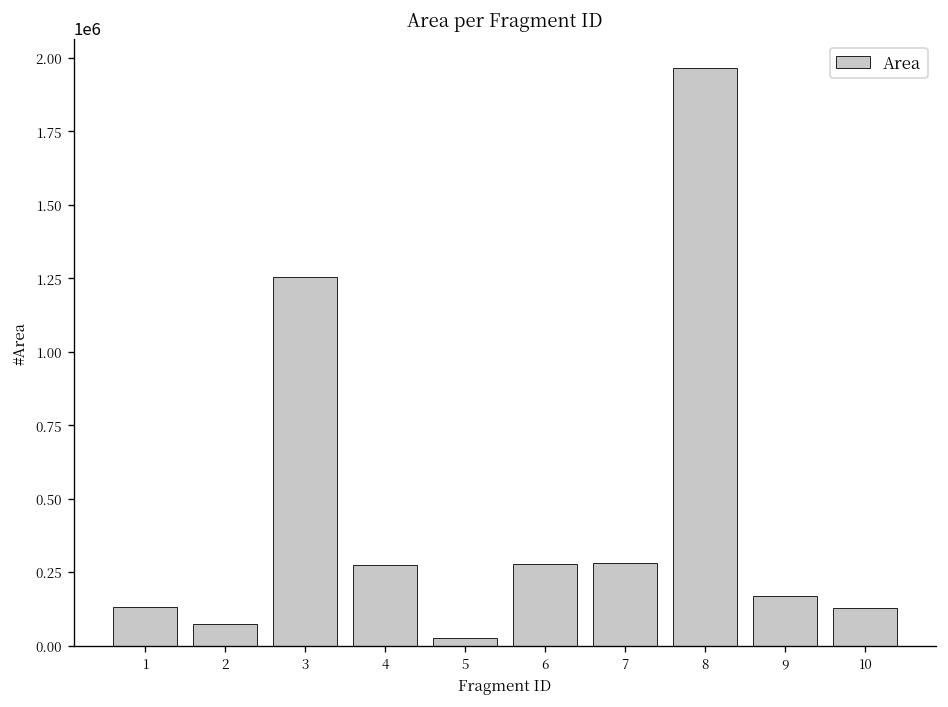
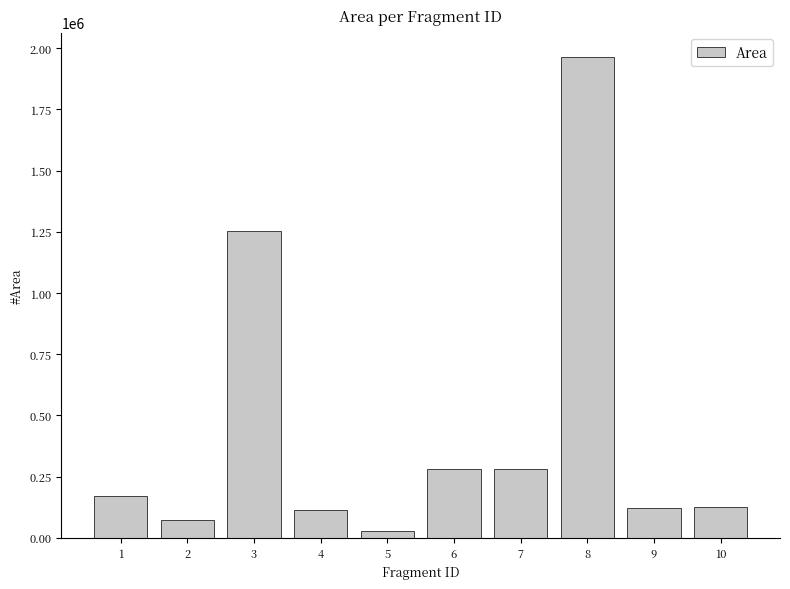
1: 130000 -> 170000
4: 270000 -> 110000
9: 170000 -> 120000
